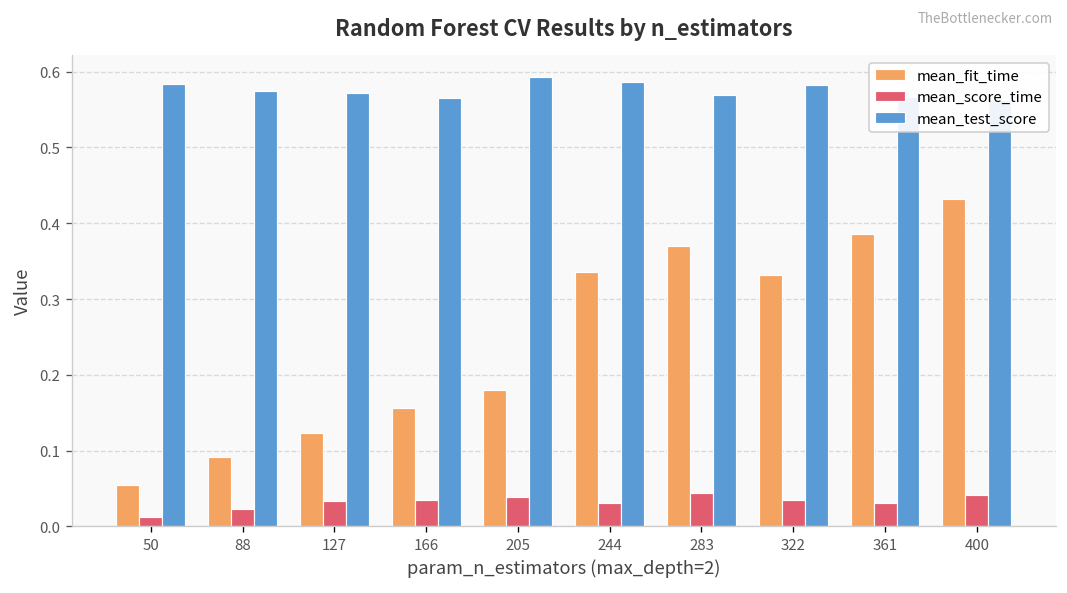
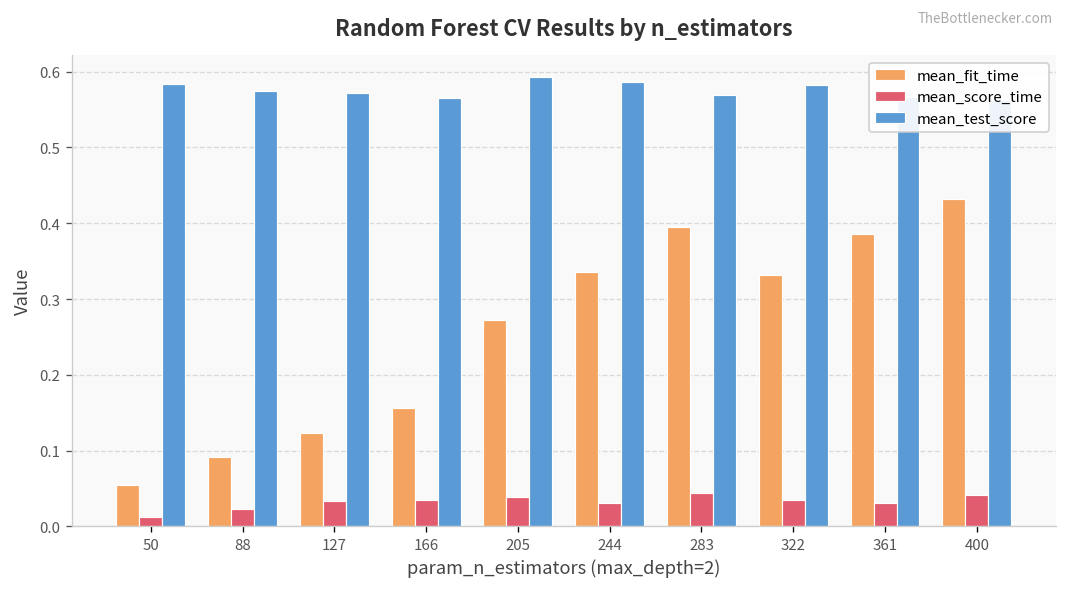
mean_fit_time, 205: 0.18 -> 0.27
mean_fit_time, 283: 0.37 -> 0.40
